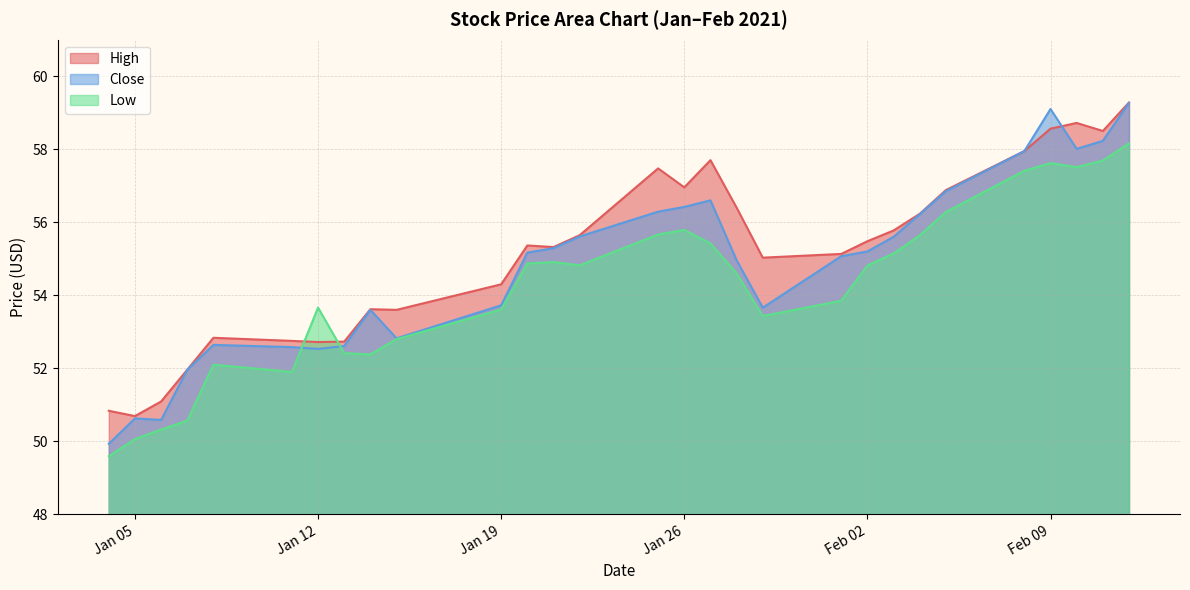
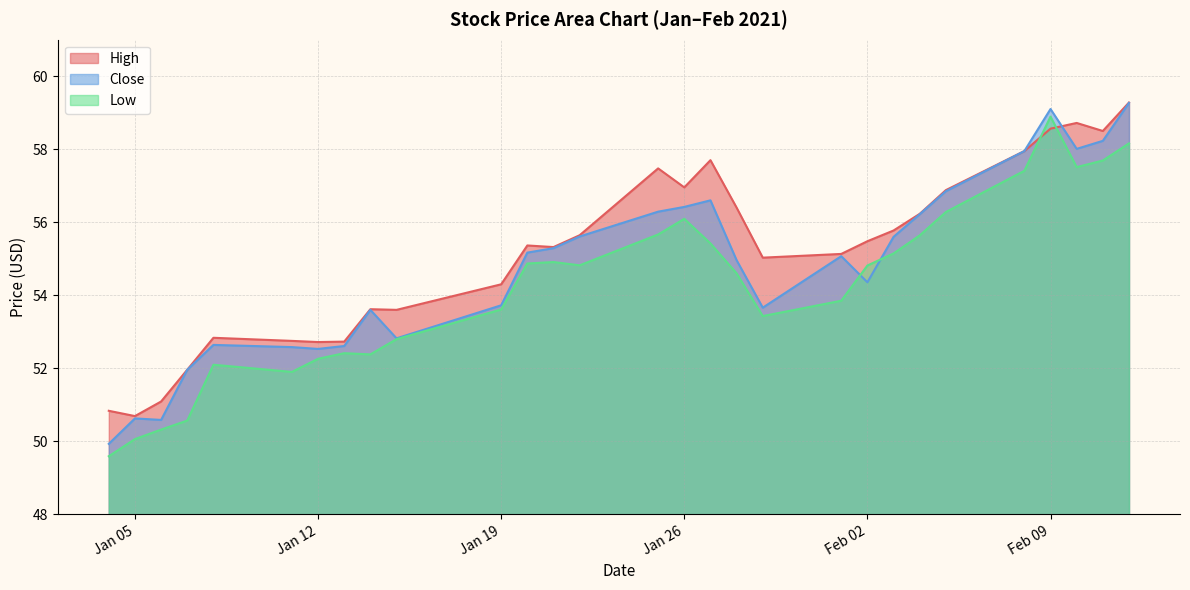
Low, Jan 12: 53.7 -> 52.3
Low, Jan 26: 55.8 -> 56.1
Close, Feb 02: 55.2 -> 54.4
Low, Feb 09: 57.6 -> 58.9
